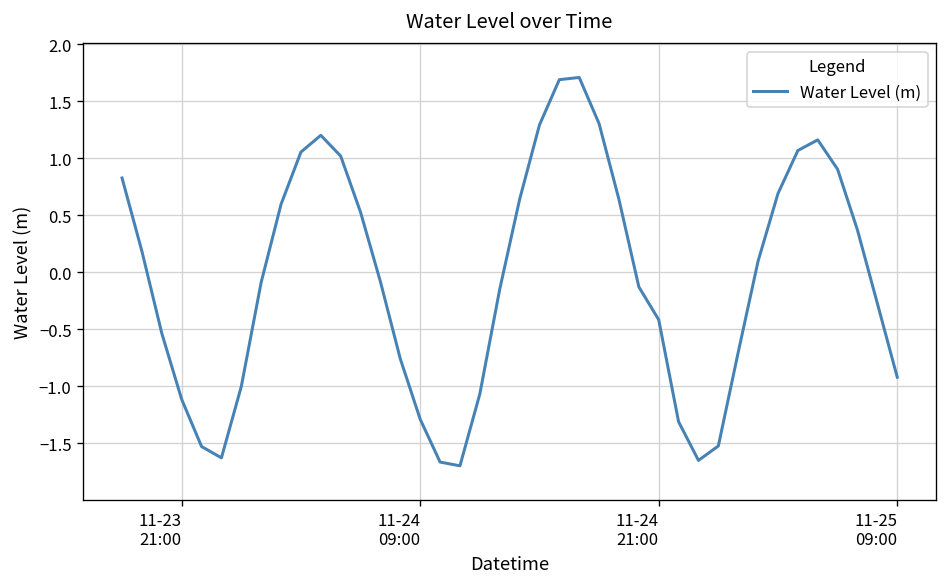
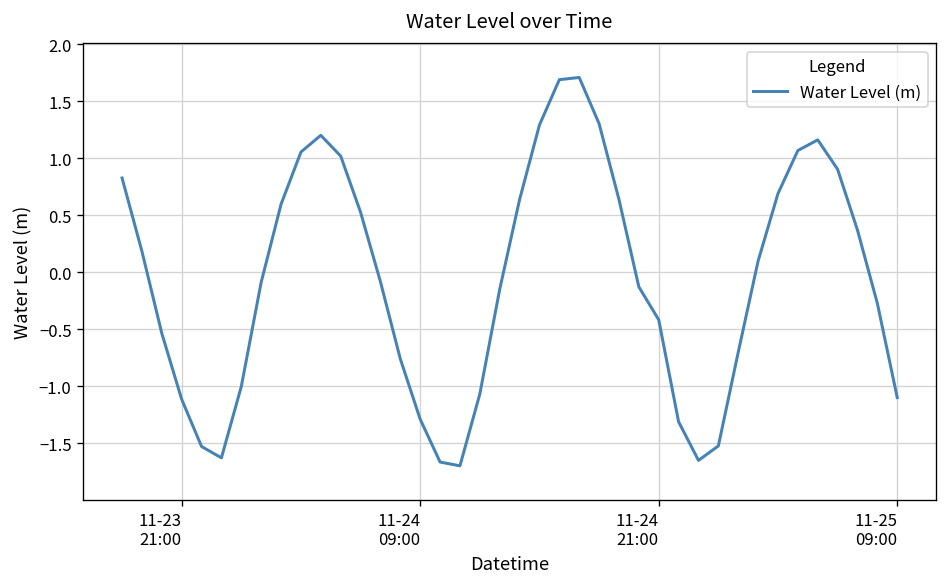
11-25 09:00: -0.9 -> -1.1
